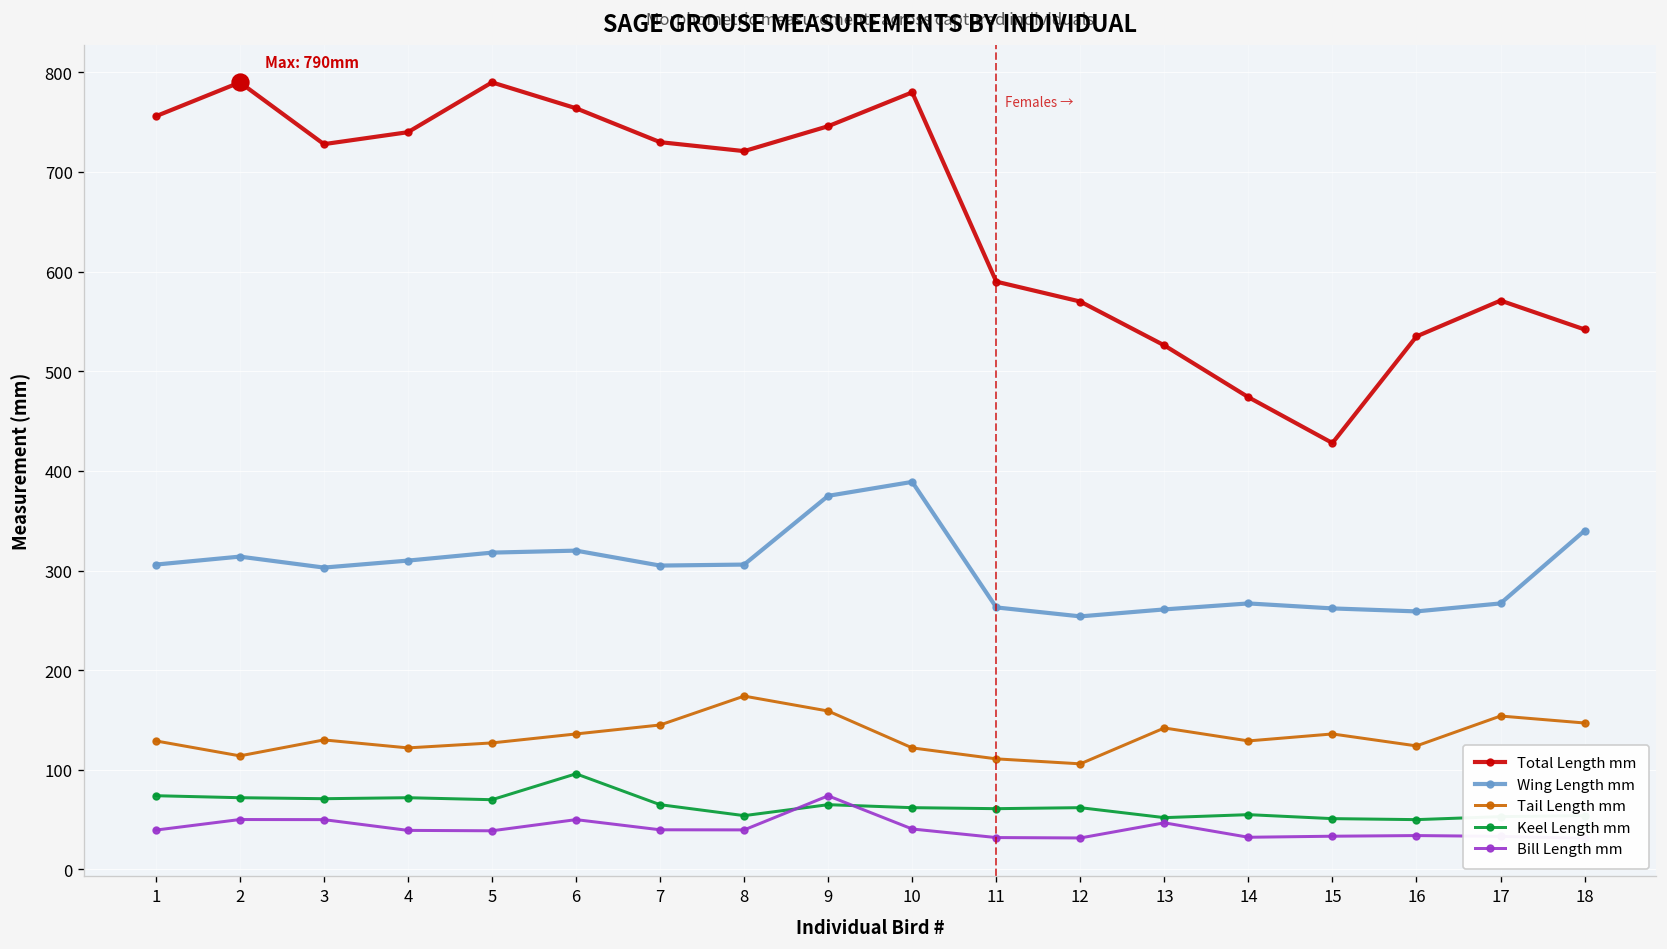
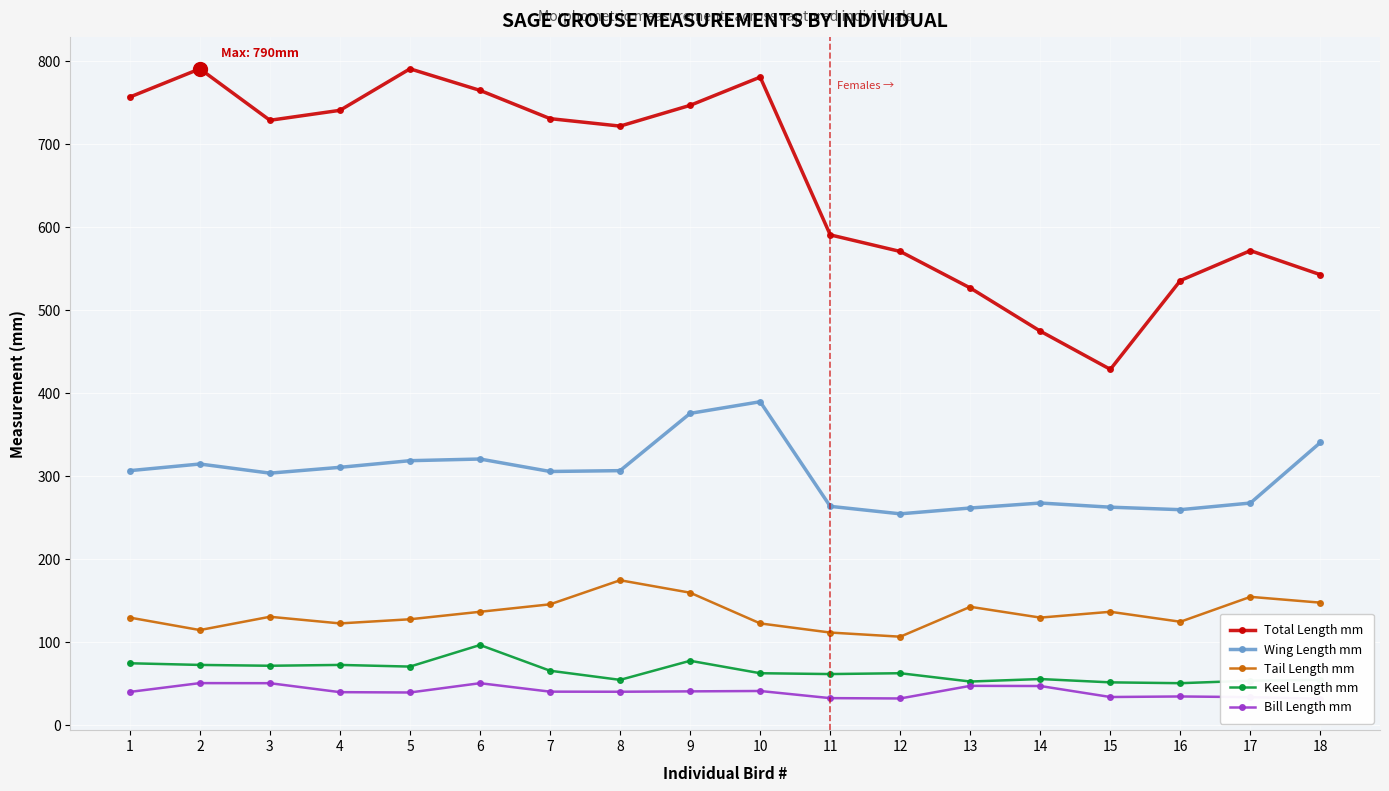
Keel Length mm, 9: 70 -> 80
Bill Length mm, 9: 70 -> 40
Bill Length mm, 14: 30 -> 50
